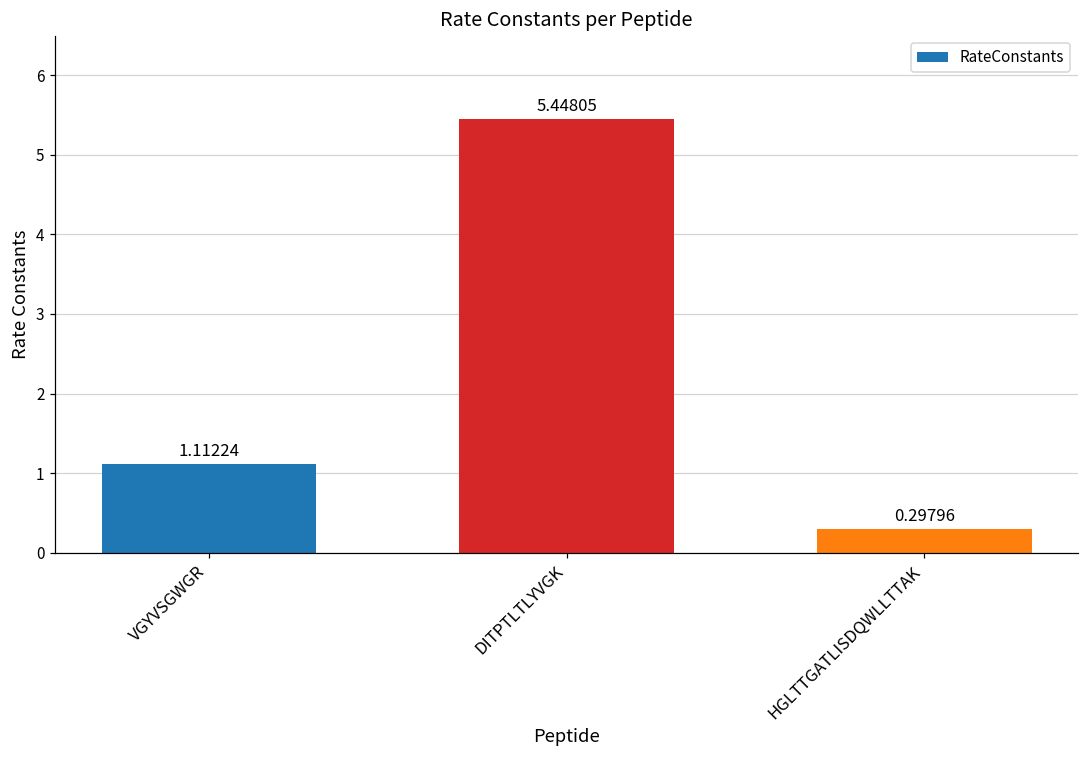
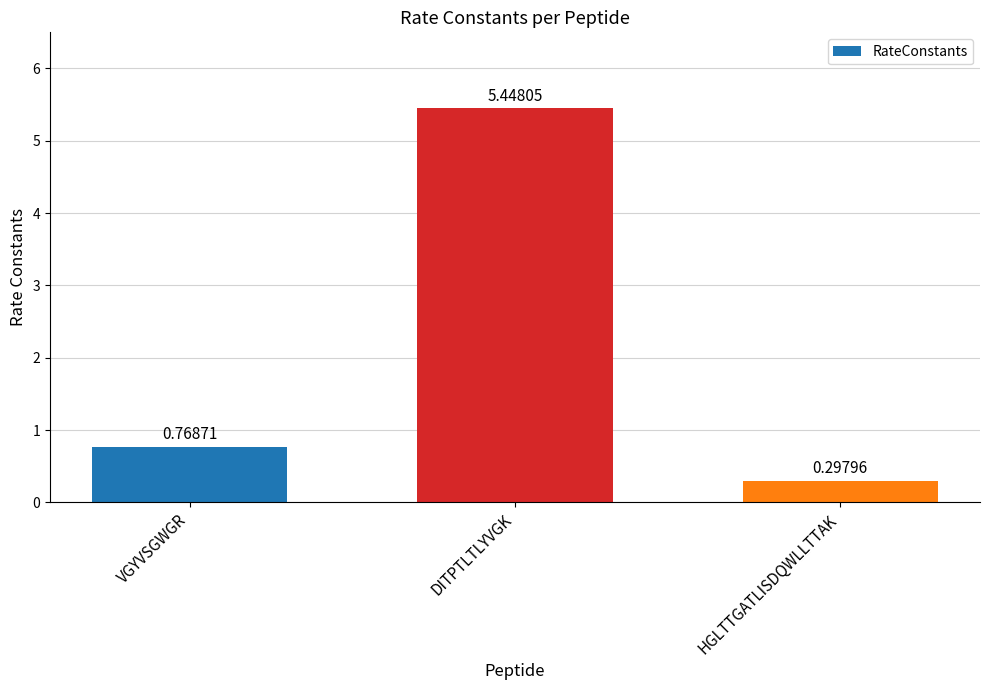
VGYVSGWGR: 1.11224 -> 0.76871
